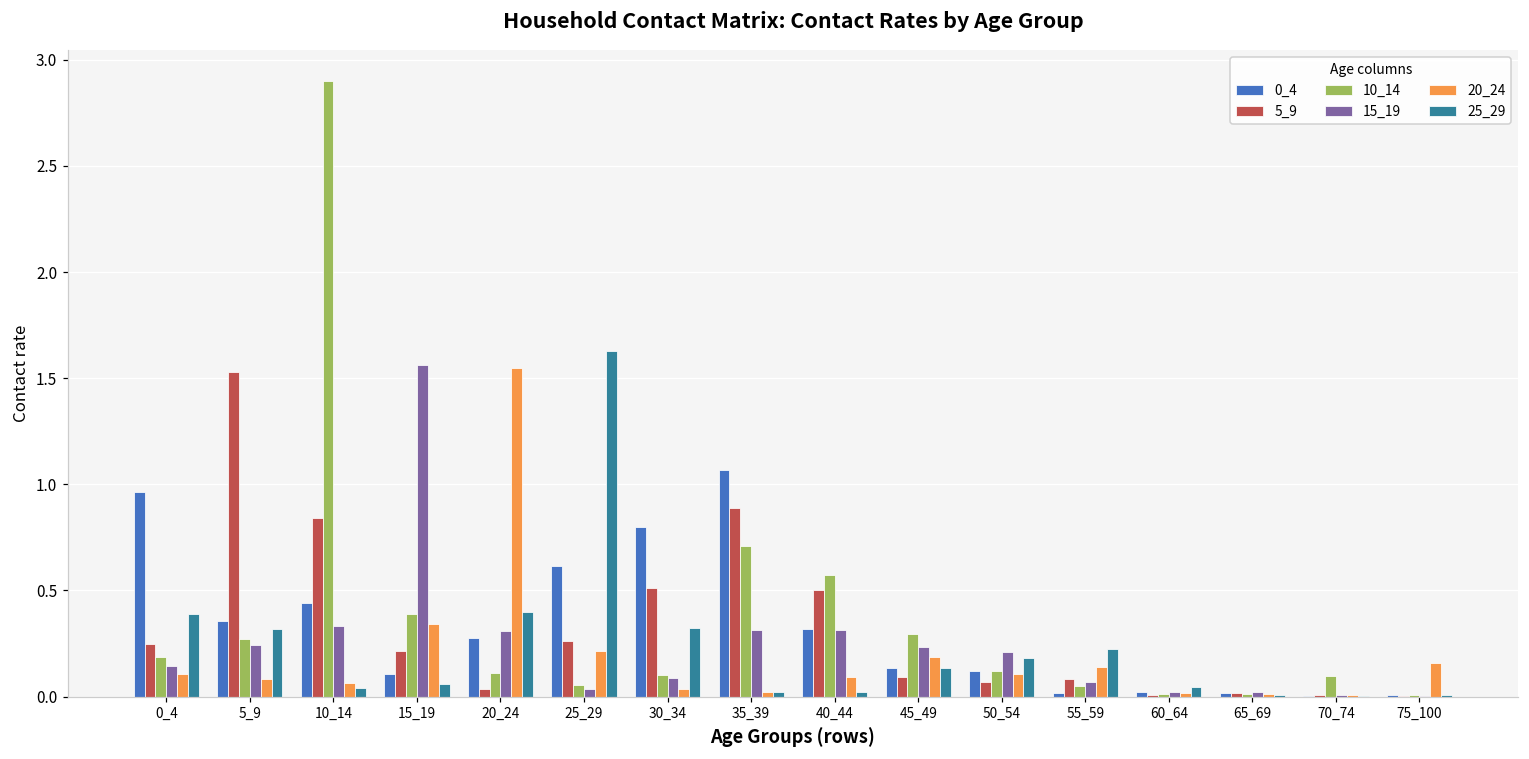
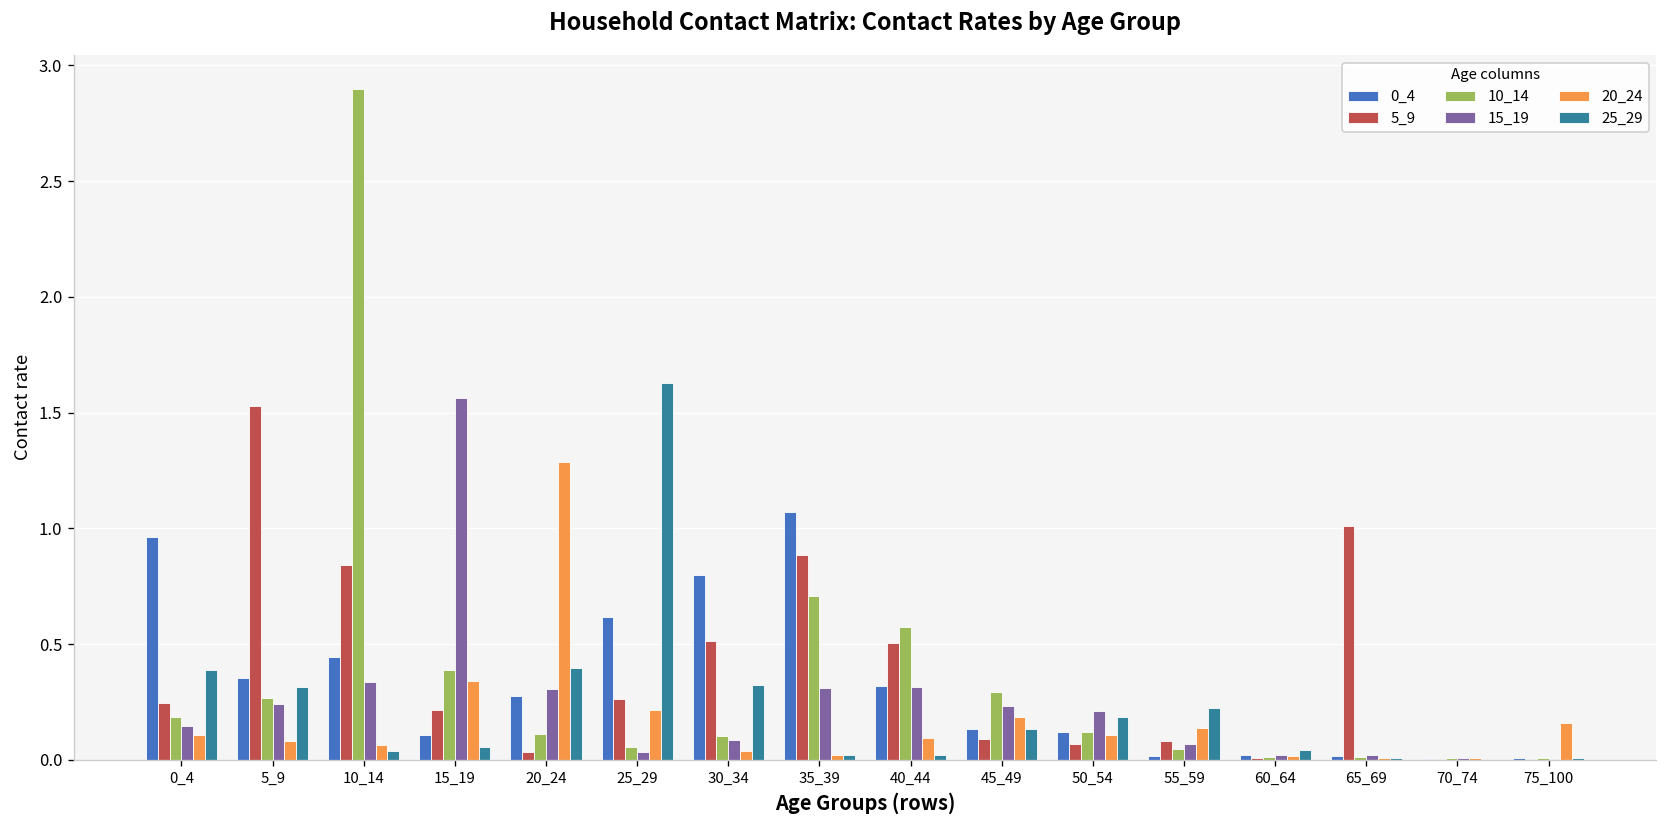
20_24, 20_24: 1.55 -> 1.29
5_9, 65_69: 0.02 -> 1.01
10_14, 70_74: 0.10 -> 0.01
